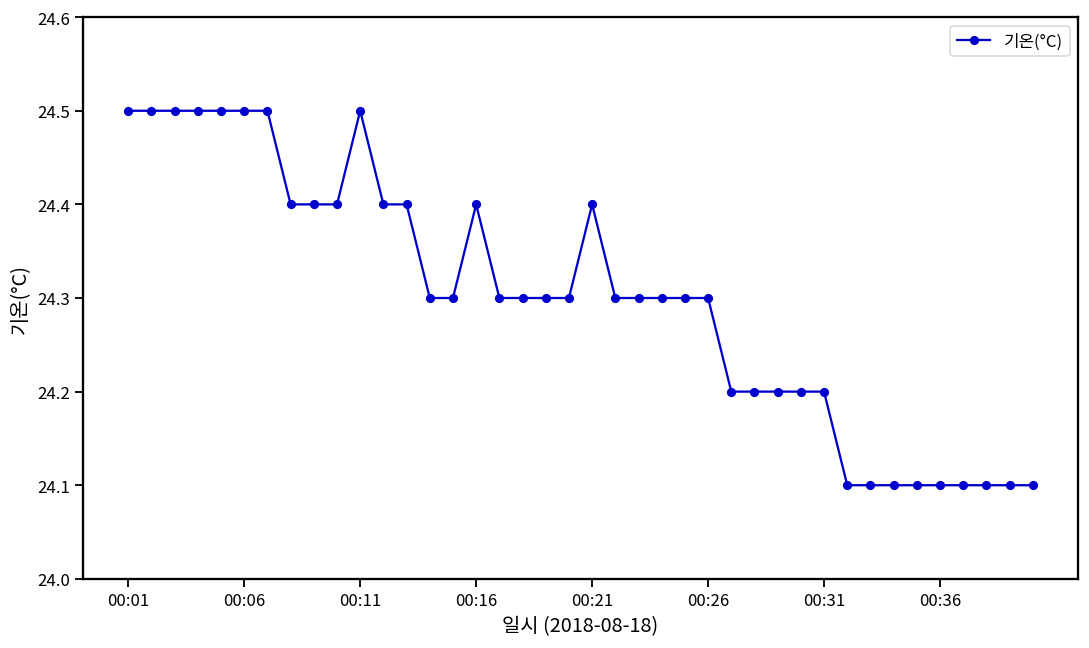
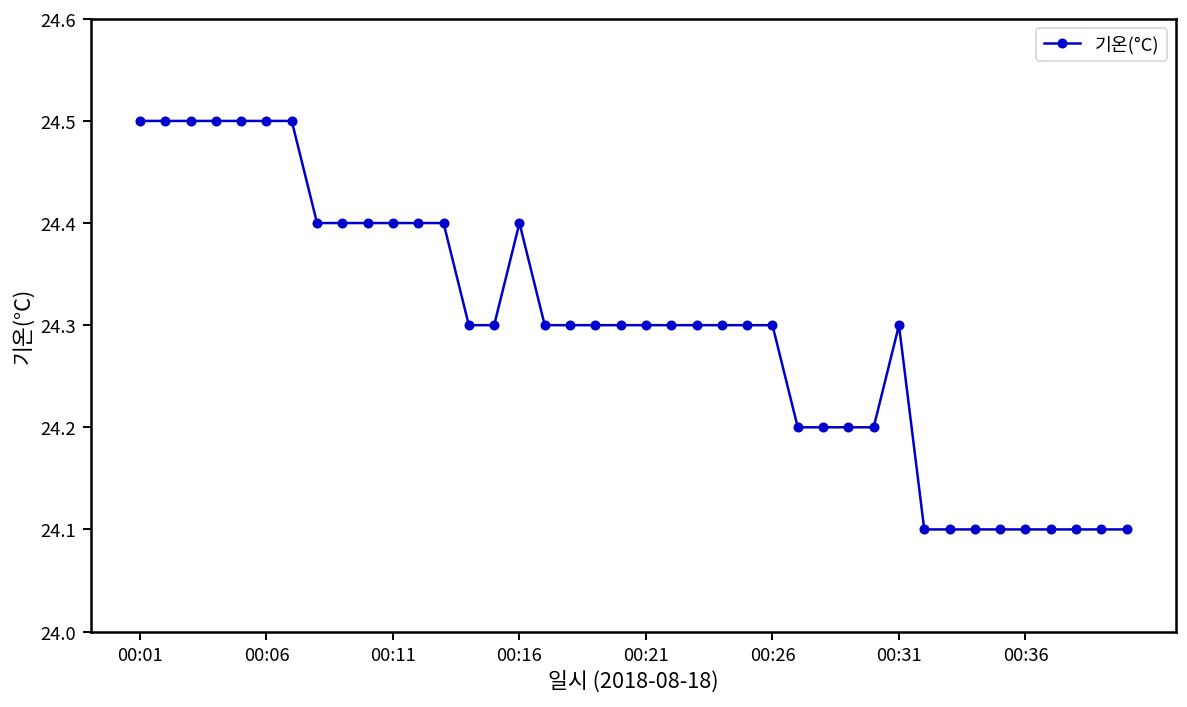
00:11: 24.5 -> 24.4
00:21: 24.4 -> 24.3
00:31: 24.2 -> 24.3
